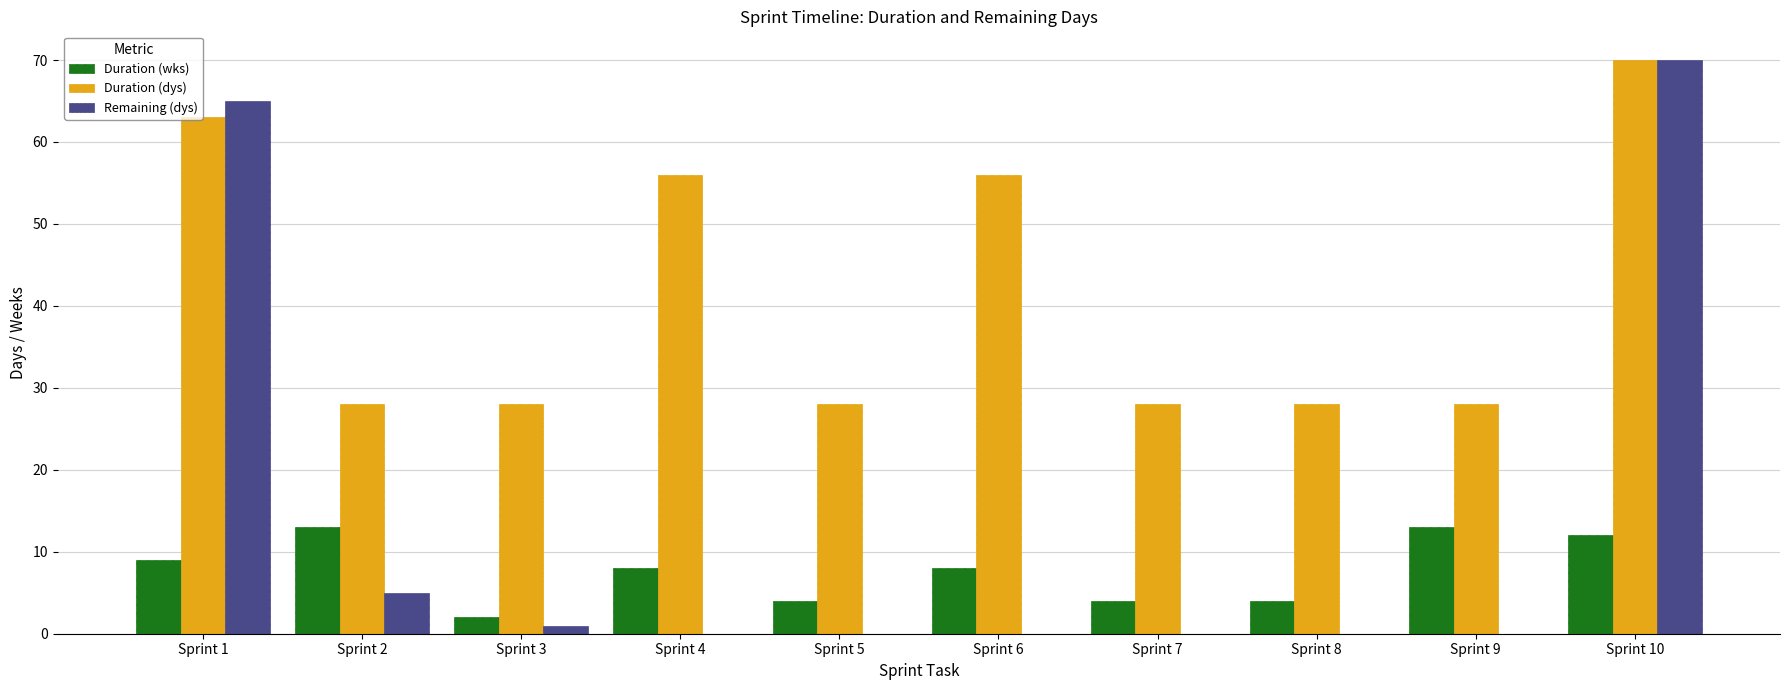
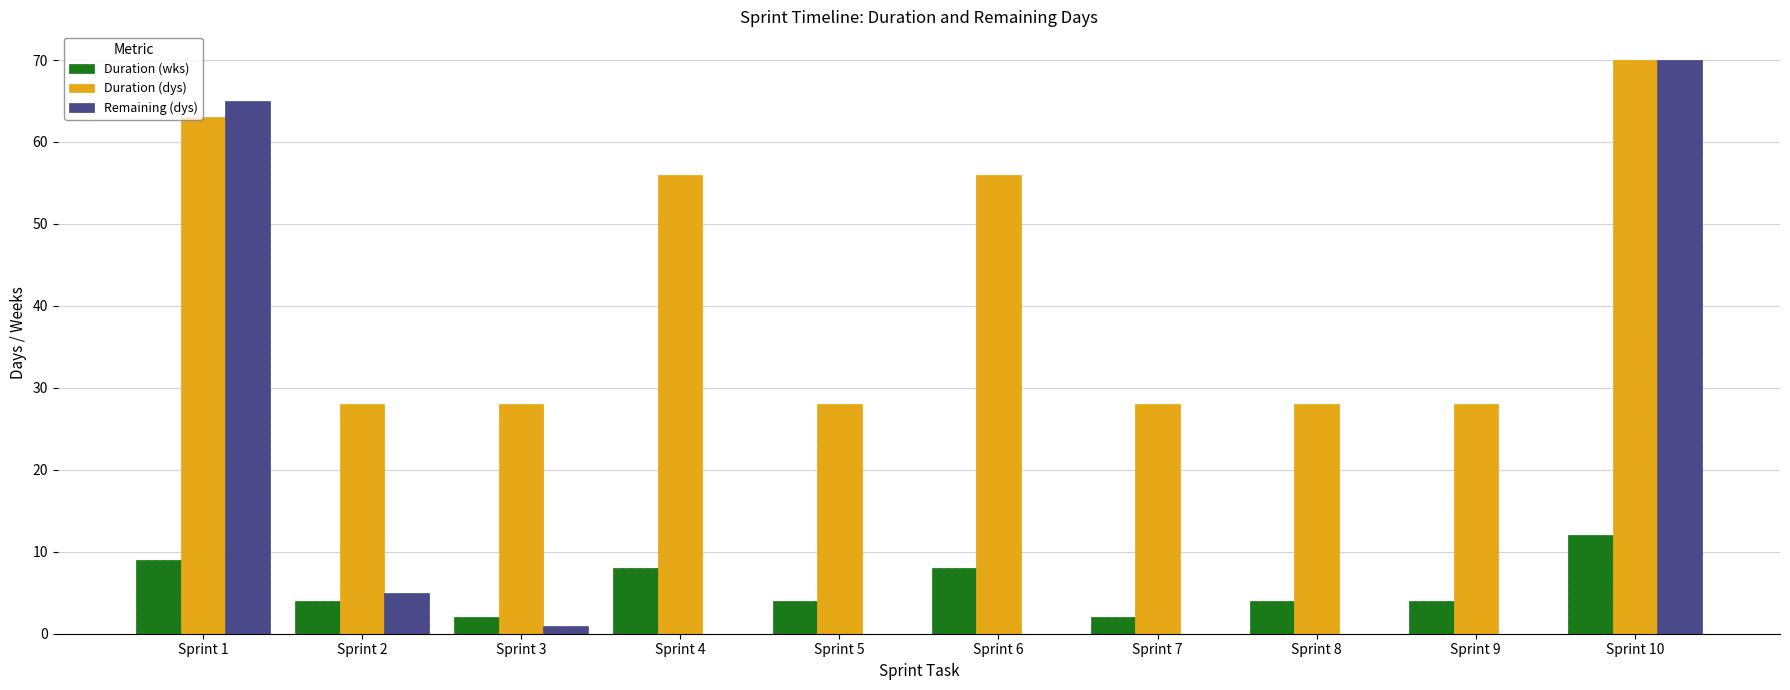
Duration (wks), Sprint 2: 13 -> 4
Duration (wks), Sprint 7: 4 -> 2
Duration (wks), Sprint 9: 13 -> 4
